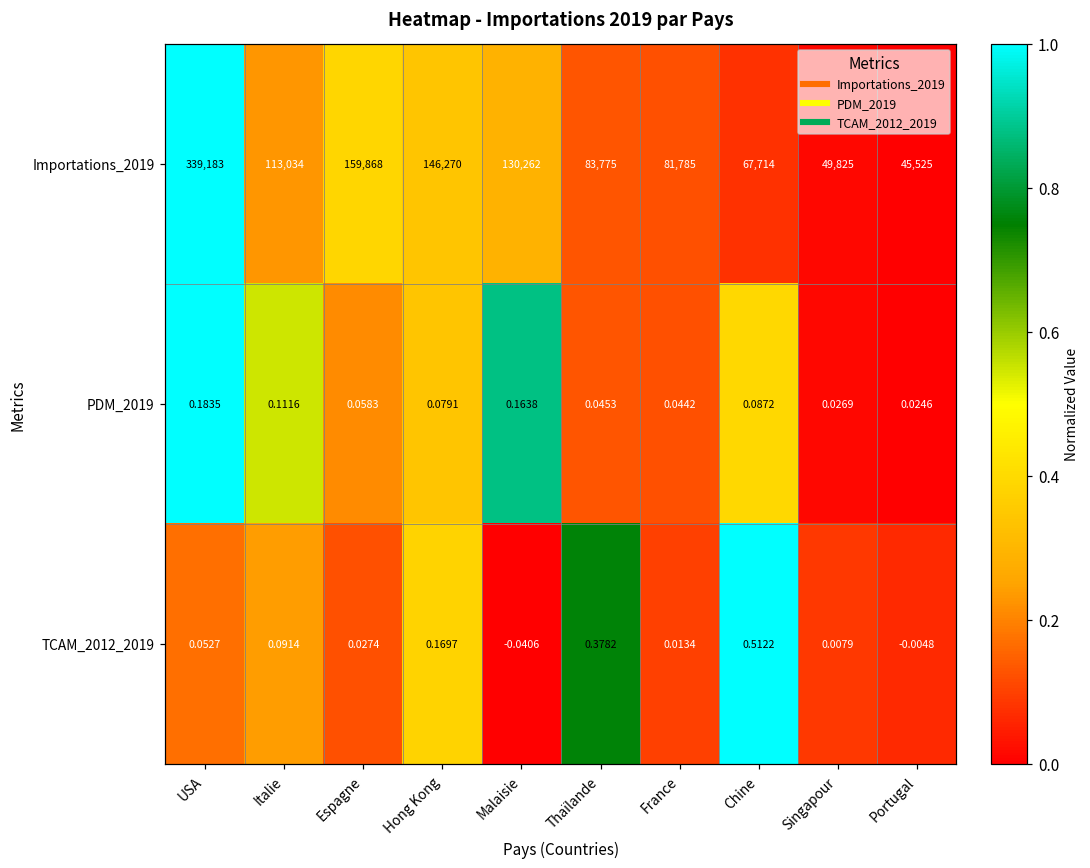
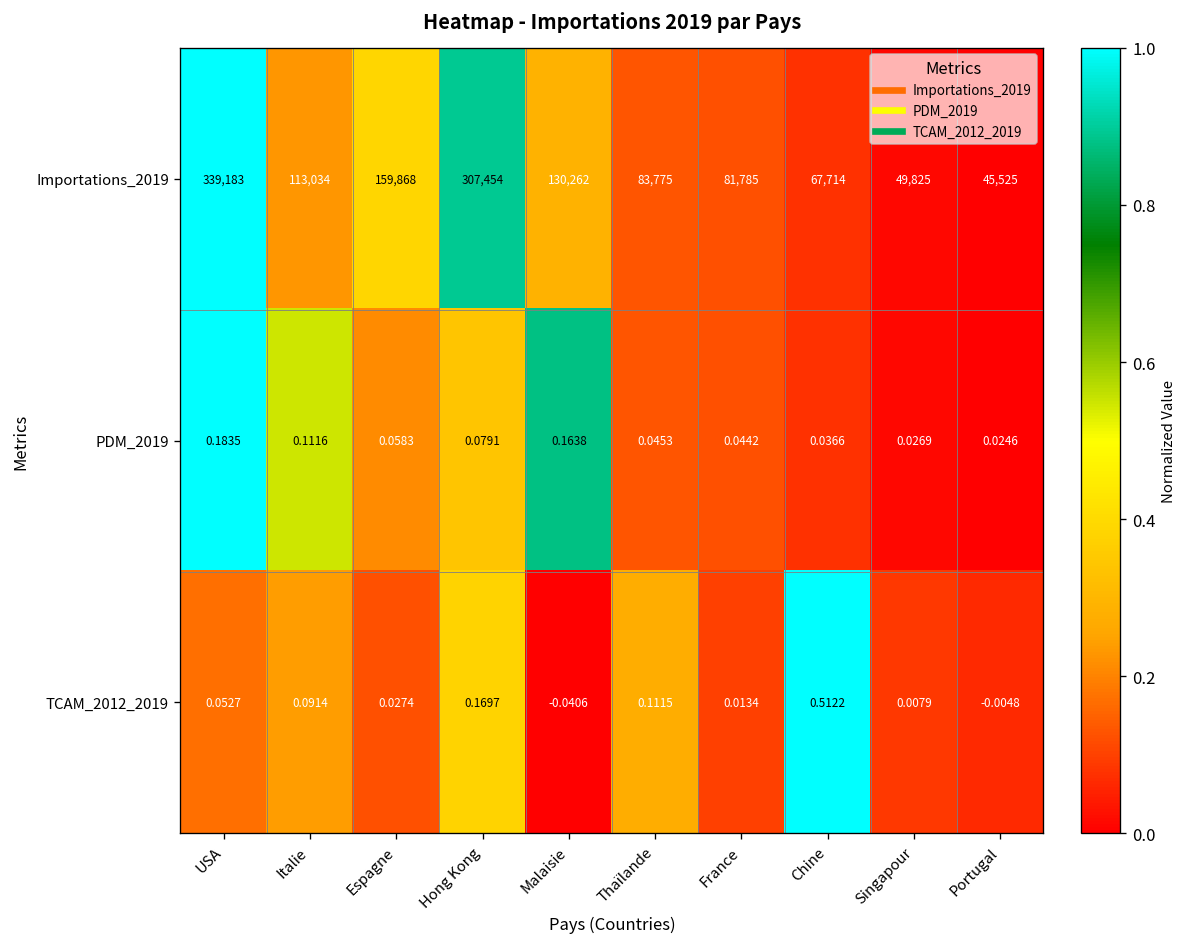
Importations_2019, Hong Kong: 146,270 -> 307,454
PDM_2019, Chine: 0.0872 -> 0.0366
TCAM_2012_2019, Thaïlande: 0.3782 -> 0.1115
